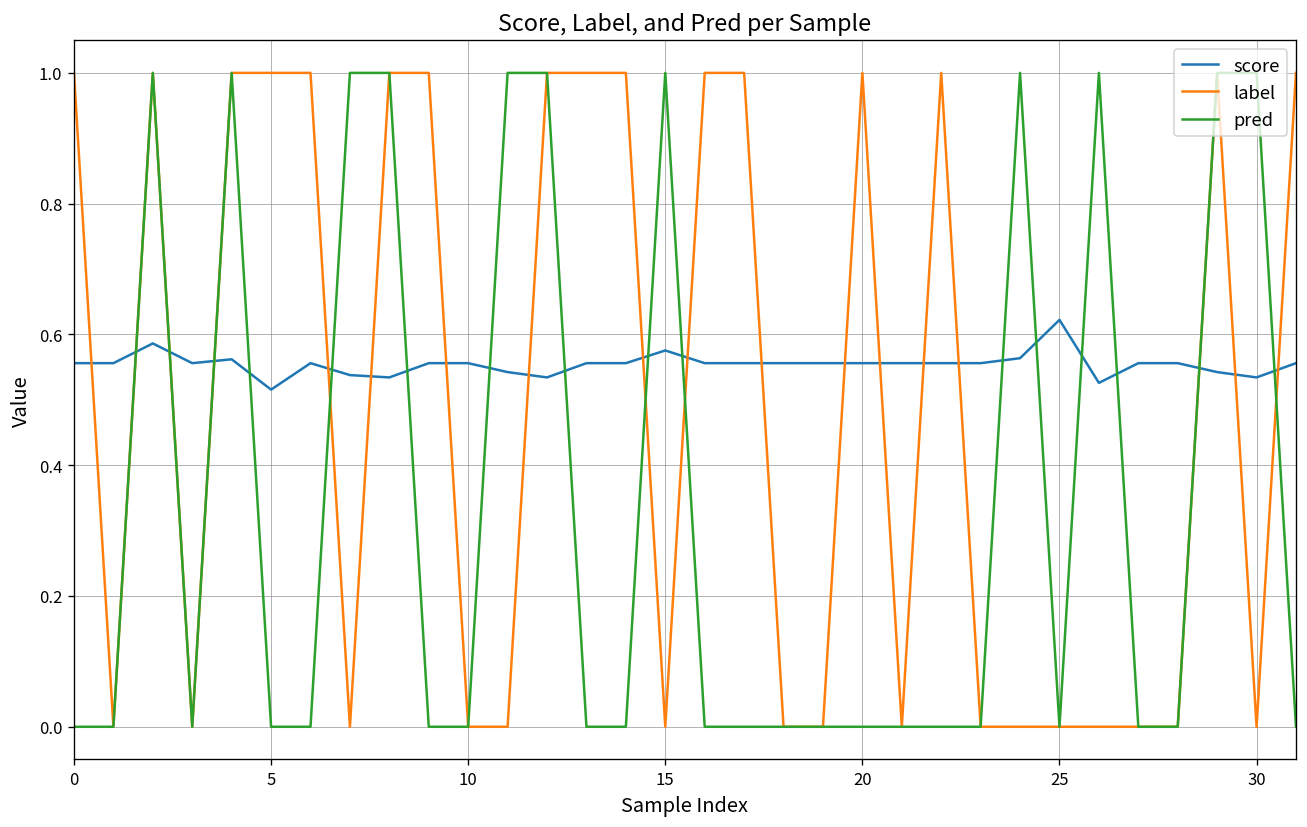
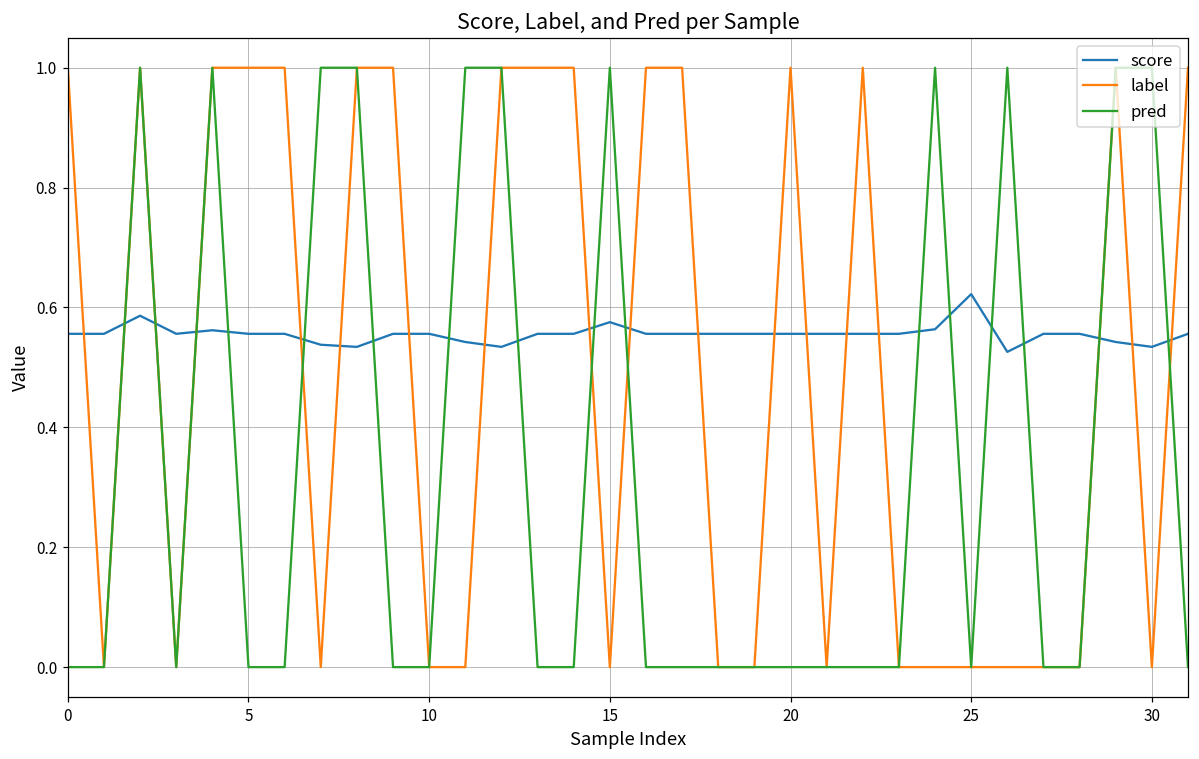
score, 5: 0.52 -> 0.56
